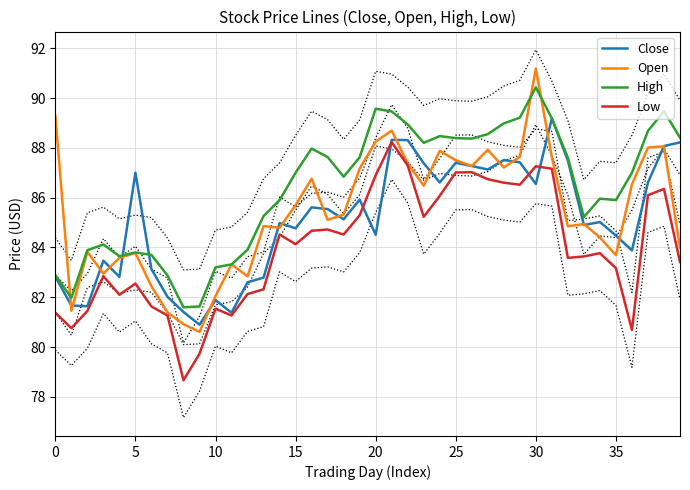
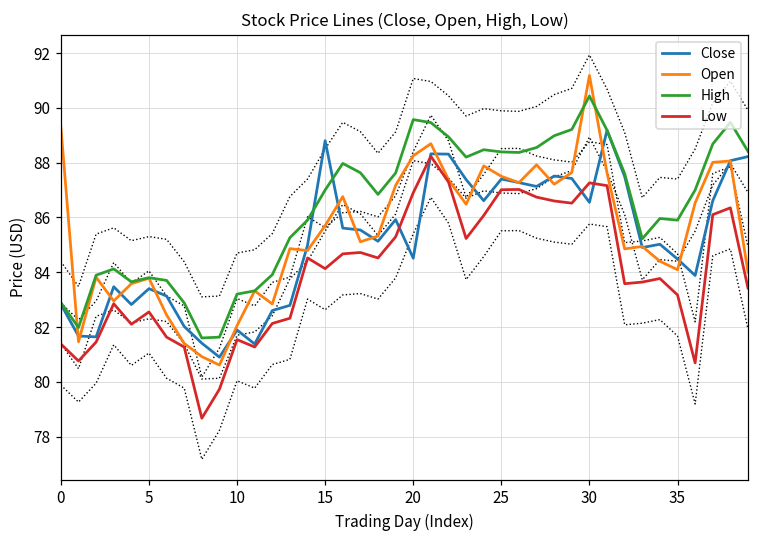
Close, 5: 87.0 -> 83.4
Close, 15: 84.8 -> 88.8
Open, 35: 83.7 -> 84.1
